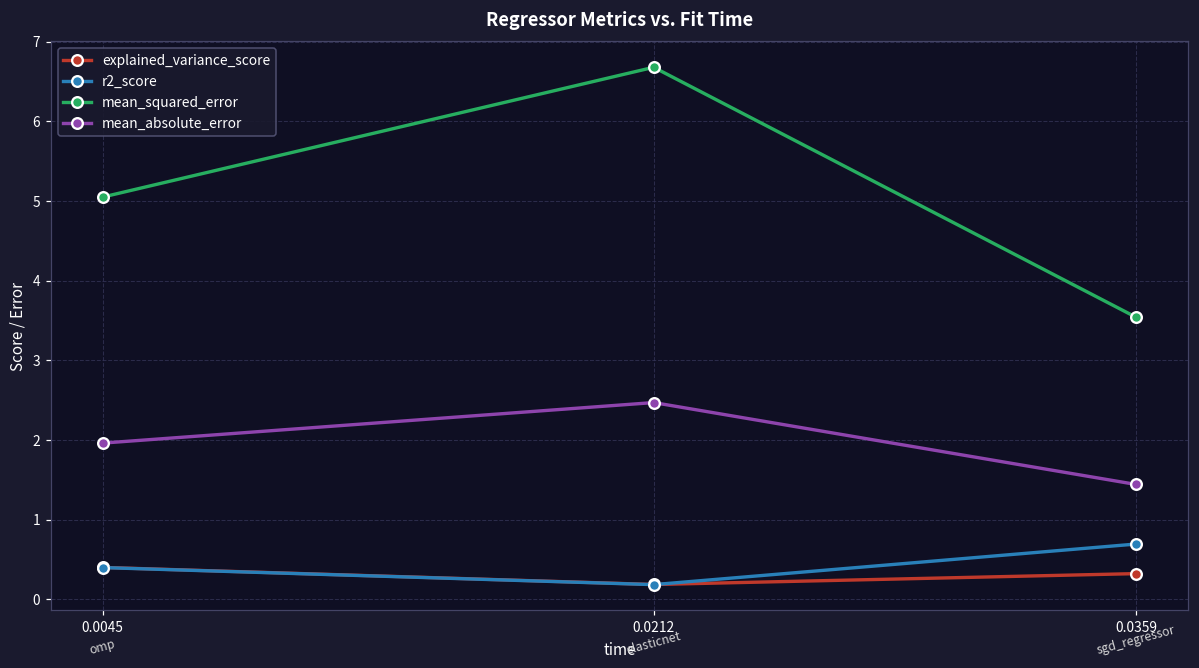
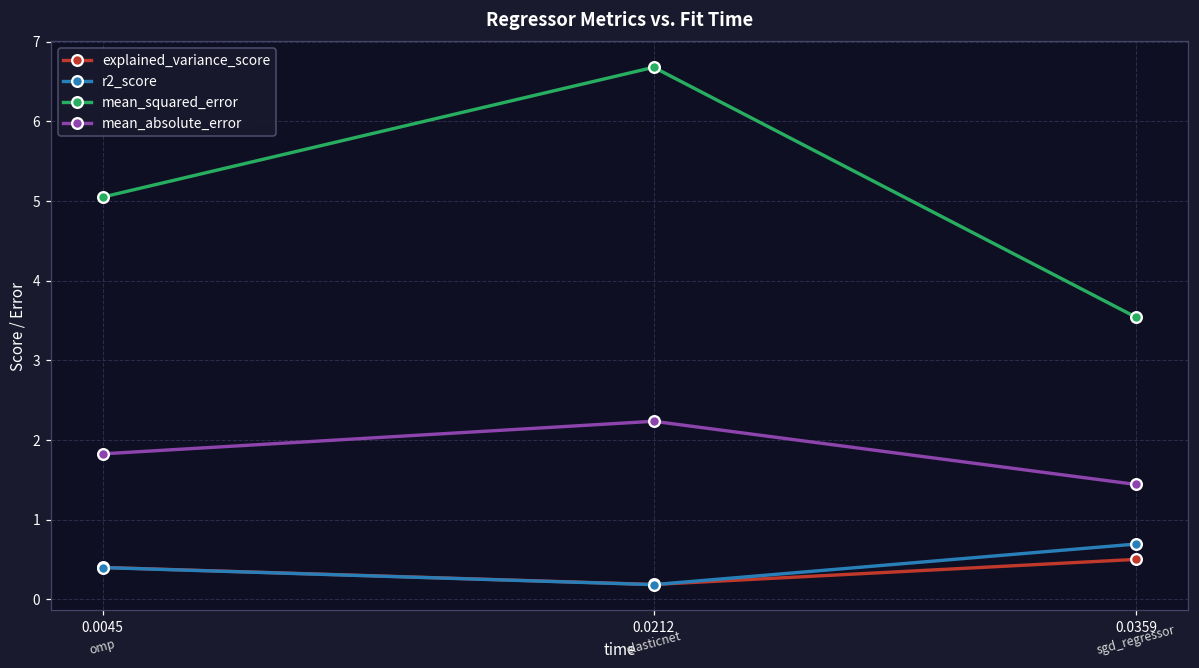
mean_absolute_error, 0.0045: 2.0 -> 1.8
mean_absolute_error, 0.0212: 2.5 -> 2.2
explained_variance_score, 0.0359: 0.3 -> 0.5
